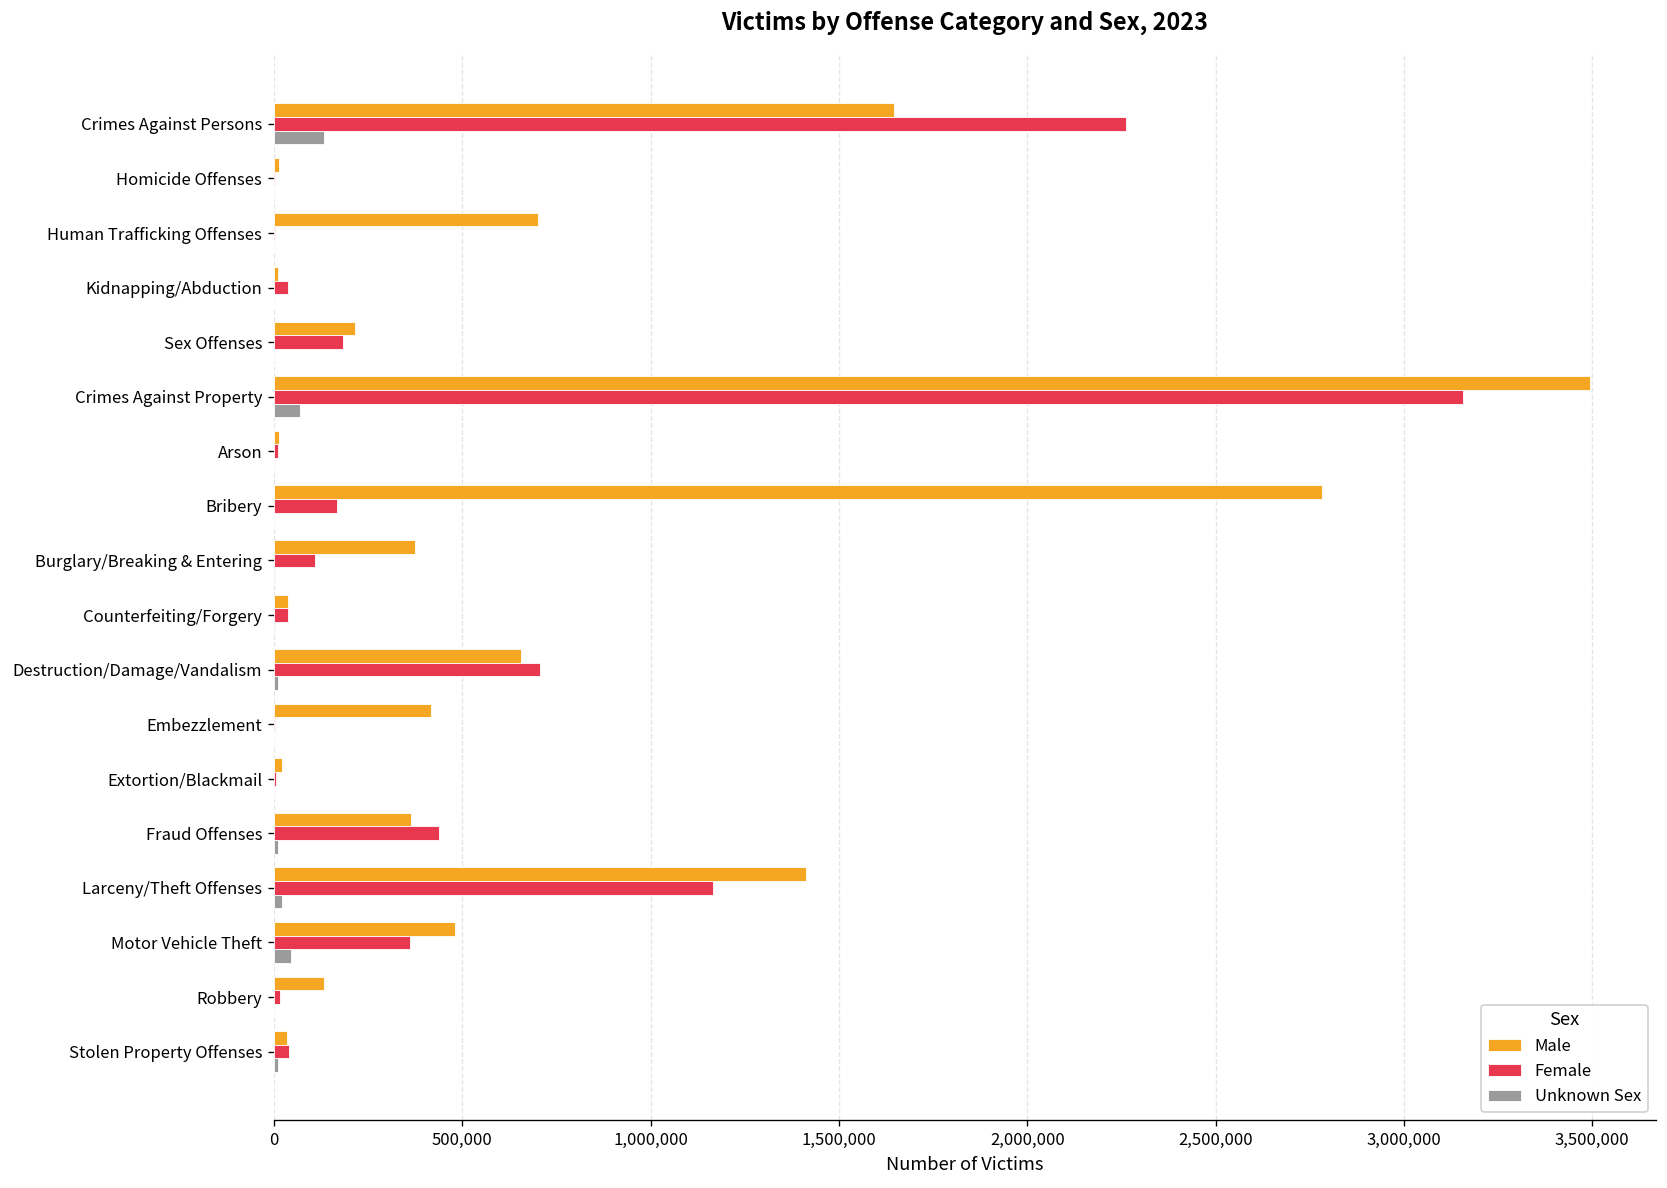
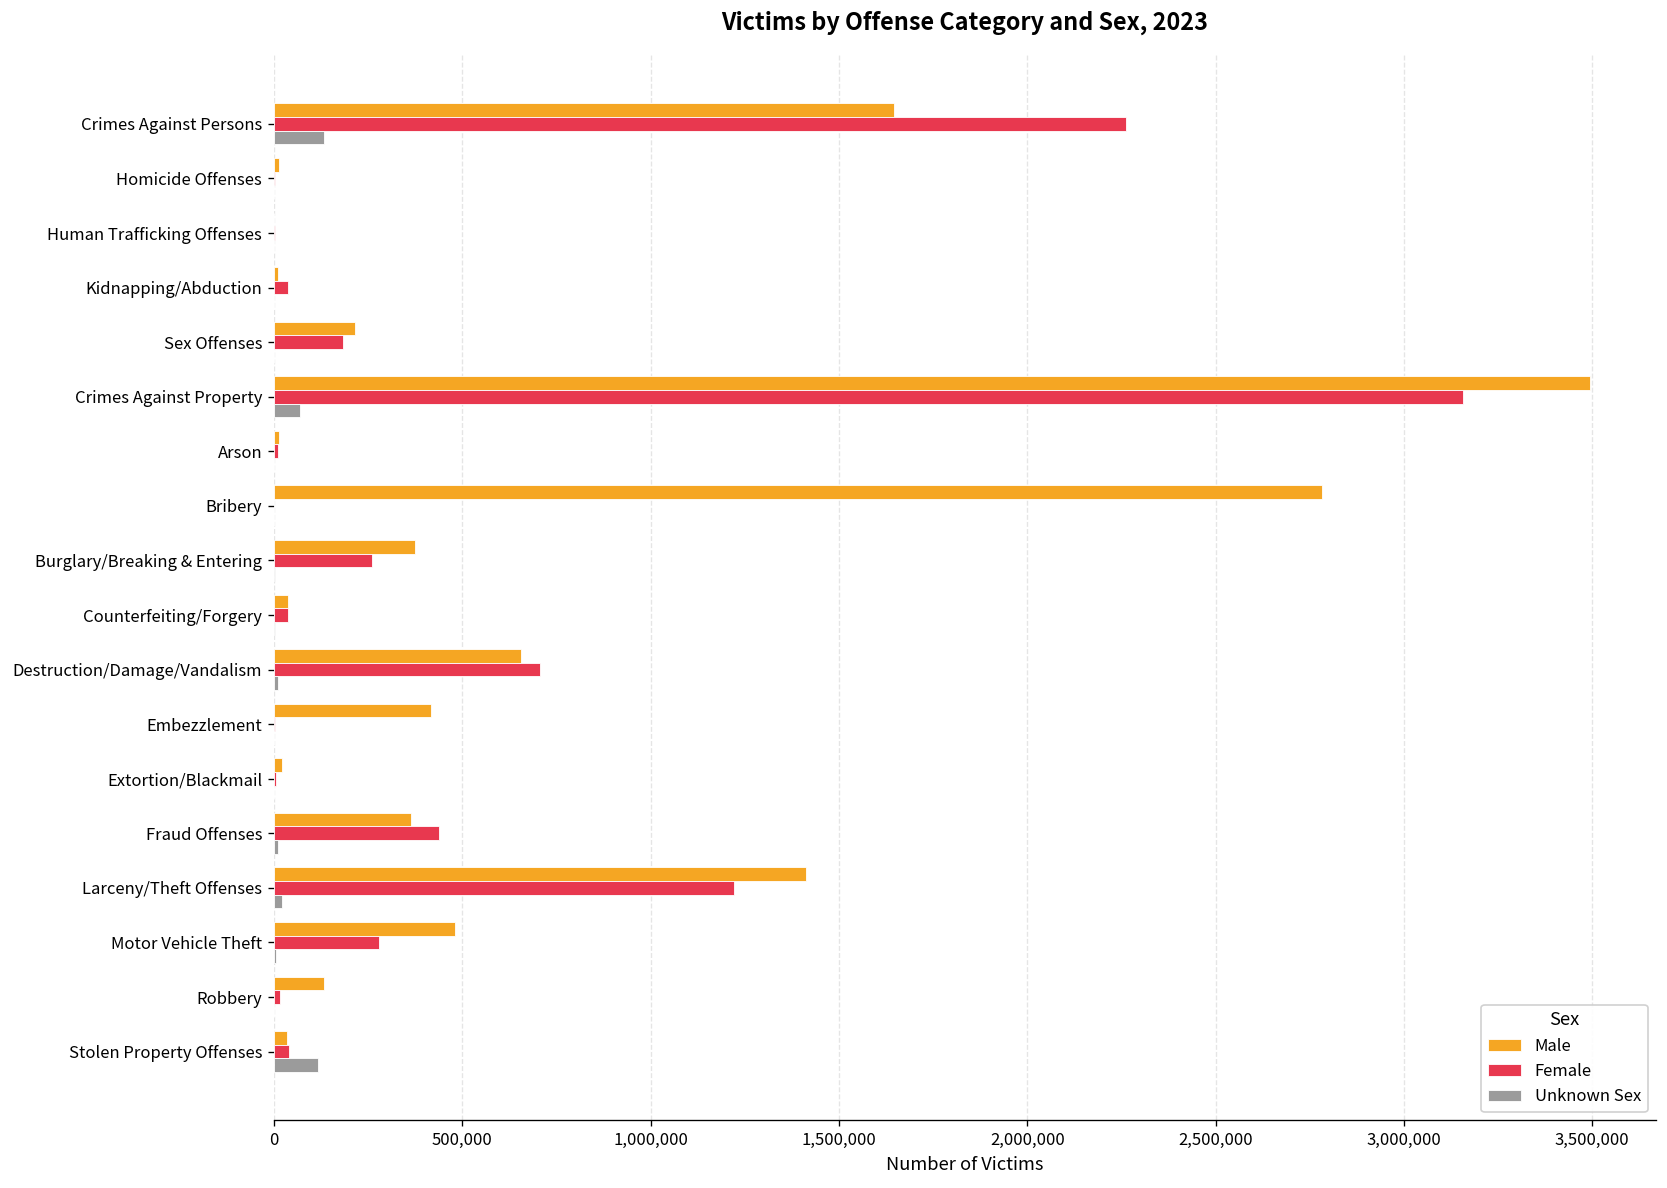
Male, Human Trafficking Offenses: 700,000 -> 0
Female, Bribery: 170,000 -> 0
Female, Burglary/Breaking & Entering: 110,000 -> 260,000
Female, Larceny/Theft Offenses: 1,170,000 -> 1,220,000
Female, Motor Vehicle Theft: 360,000 -> 280,000
Unknown Sex, Motor Vehicle Theft: 50,000 -> 10,000
Unknown Sex, Stolen Property Offenses: 10,000 -> 120,000
